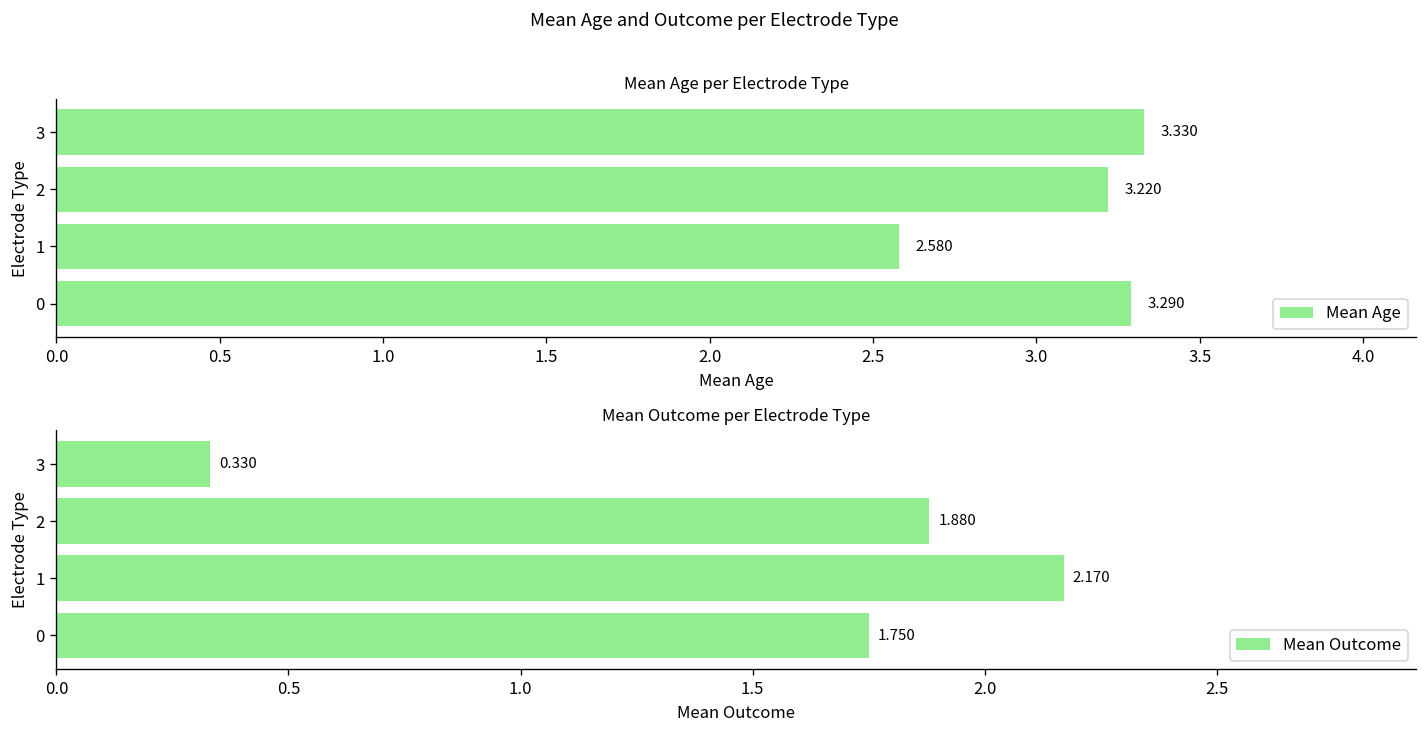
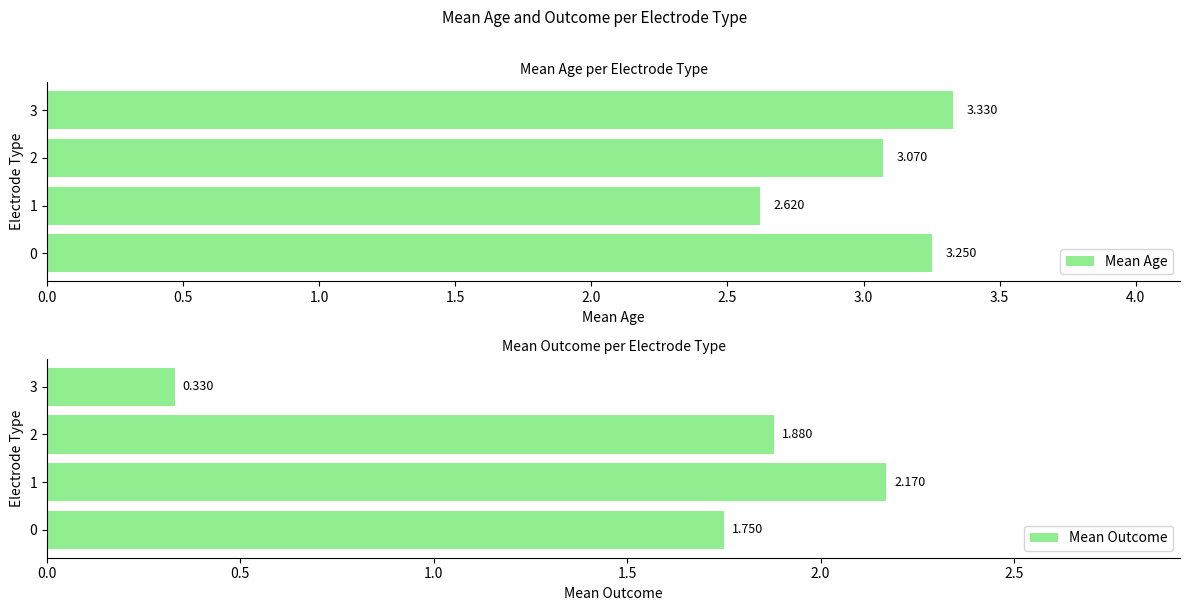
Mean Age per Electrode Type, 2: 3.220 -> 3.070
Mean Age per Electrode Type, 1: 2.580 -> 2.620
Mean Age per Electrode Type, 0: 3.290 -> 3.250
